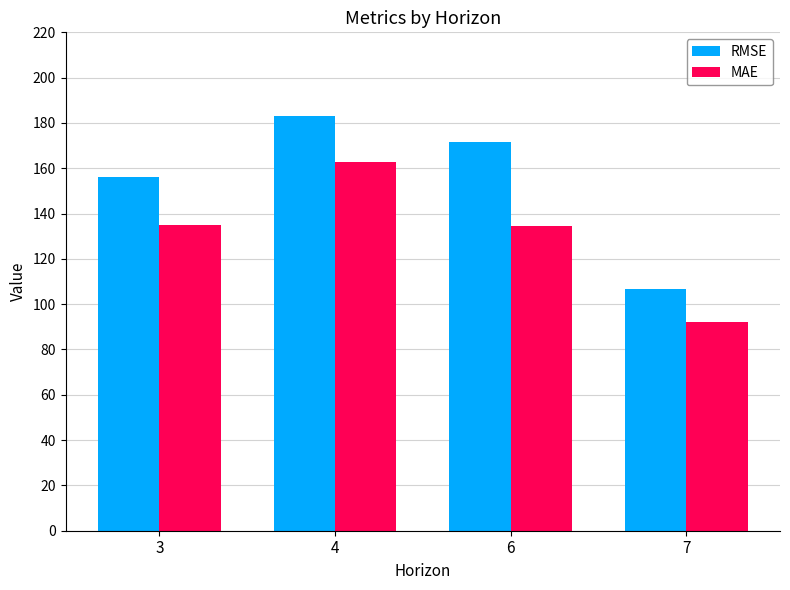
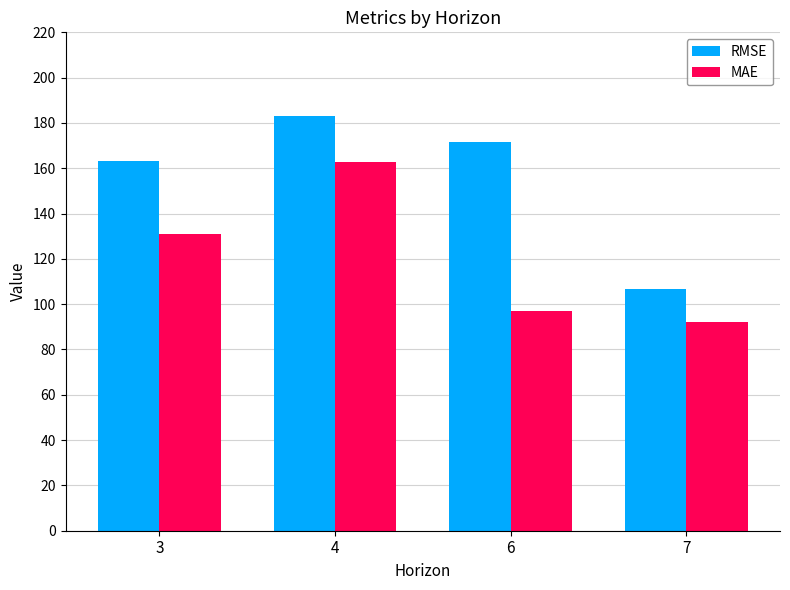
RMSE, 3: 156 -> 163
MAE, 3: 135 -> 131
MAE, 6: 134 -> 97
